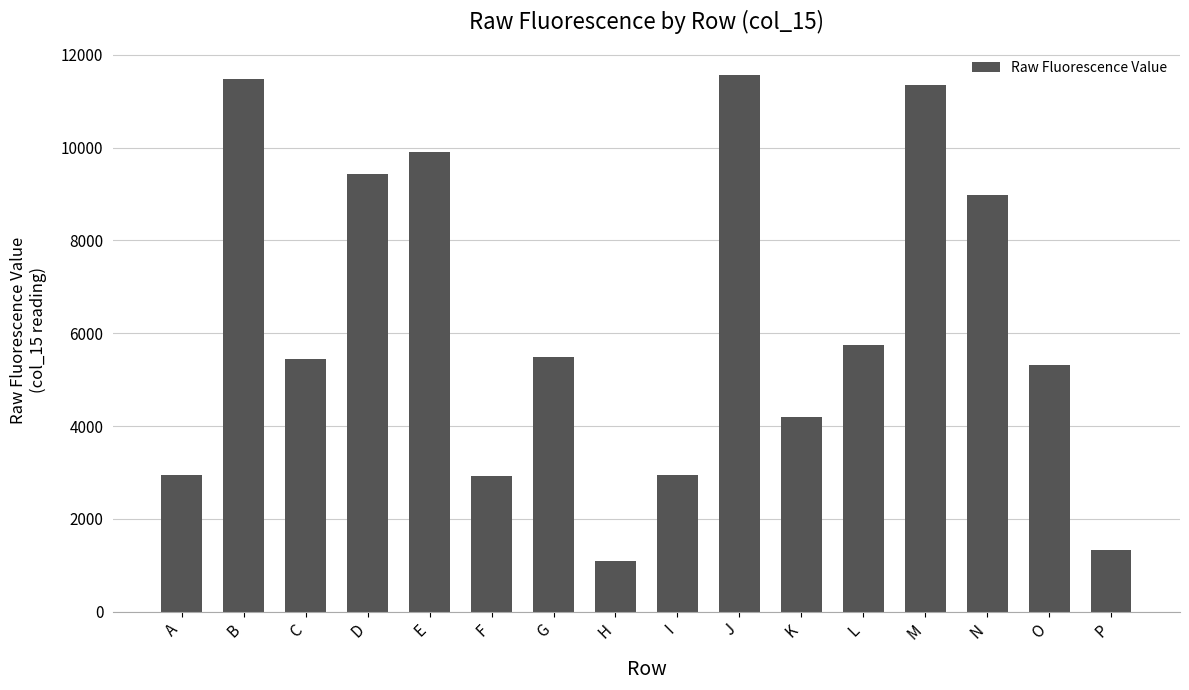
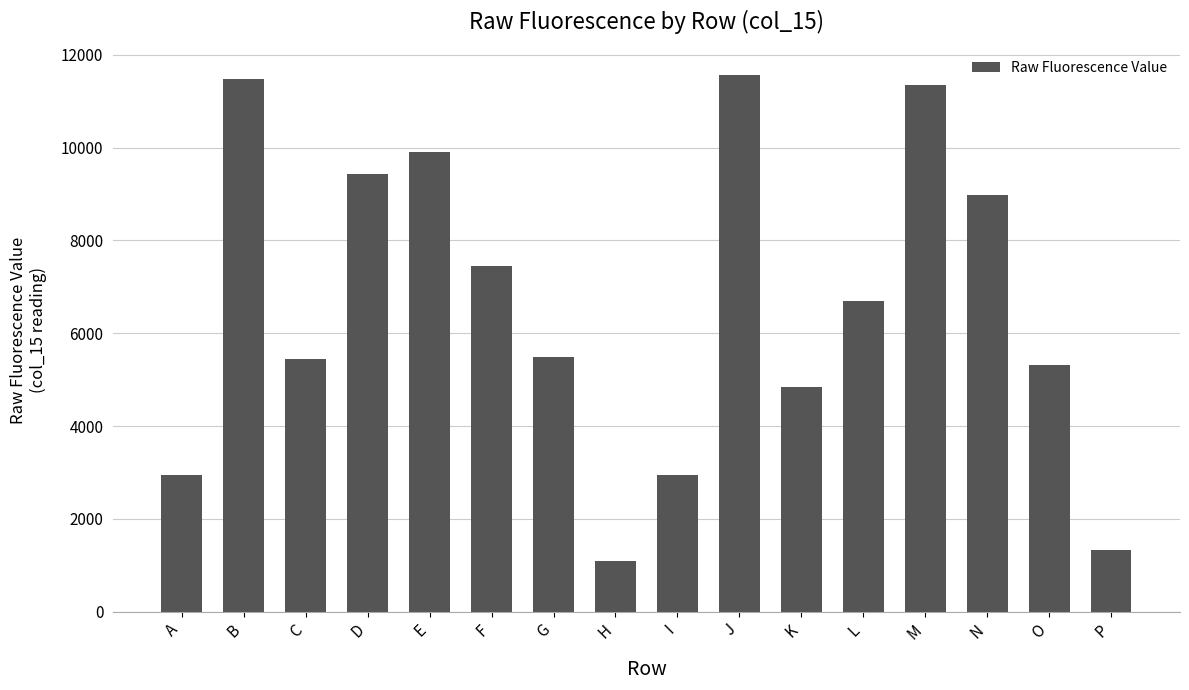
F: 2900 -> 7500
K: 4200 -> 4900
L: 5800 -> 6700
